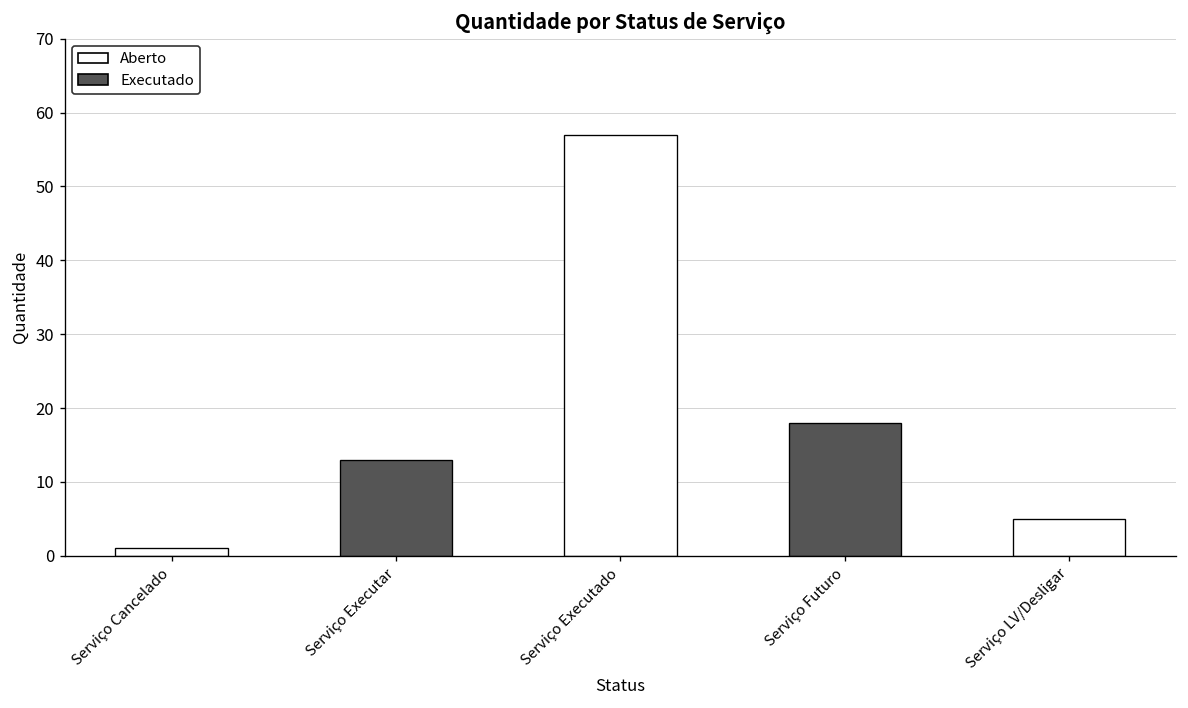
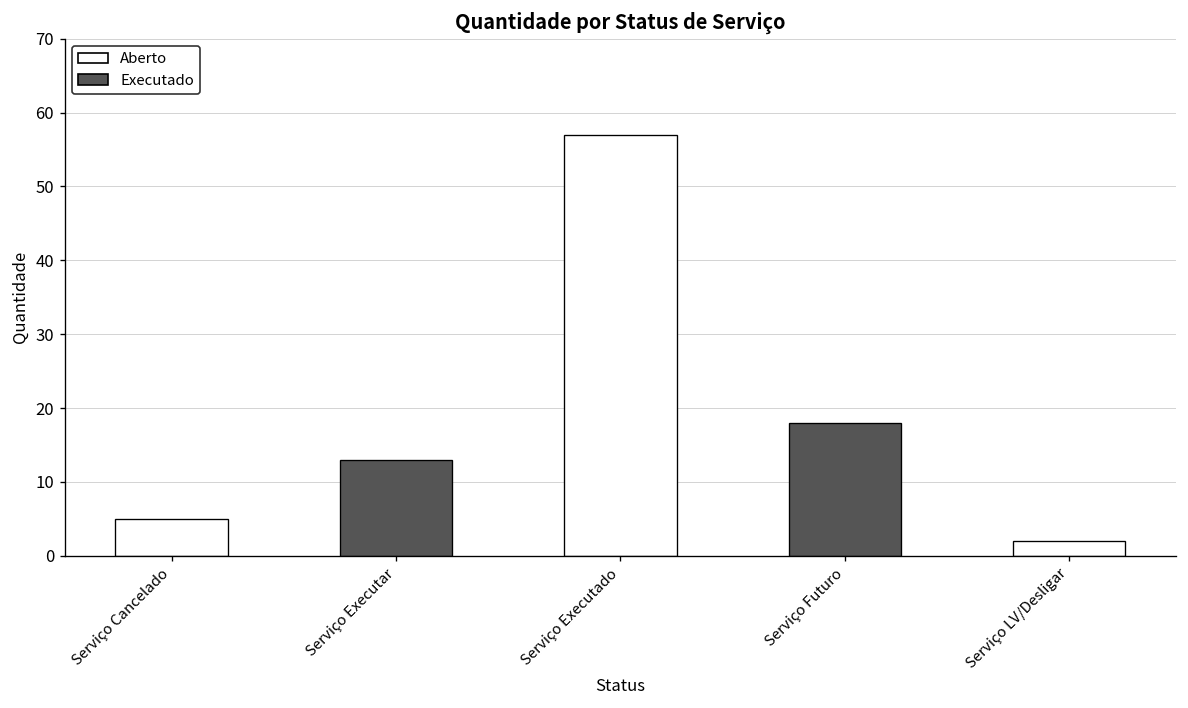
Serviço Cancelado: 1 -> 5
Serviço LV/Desligar: 5 -> 2
